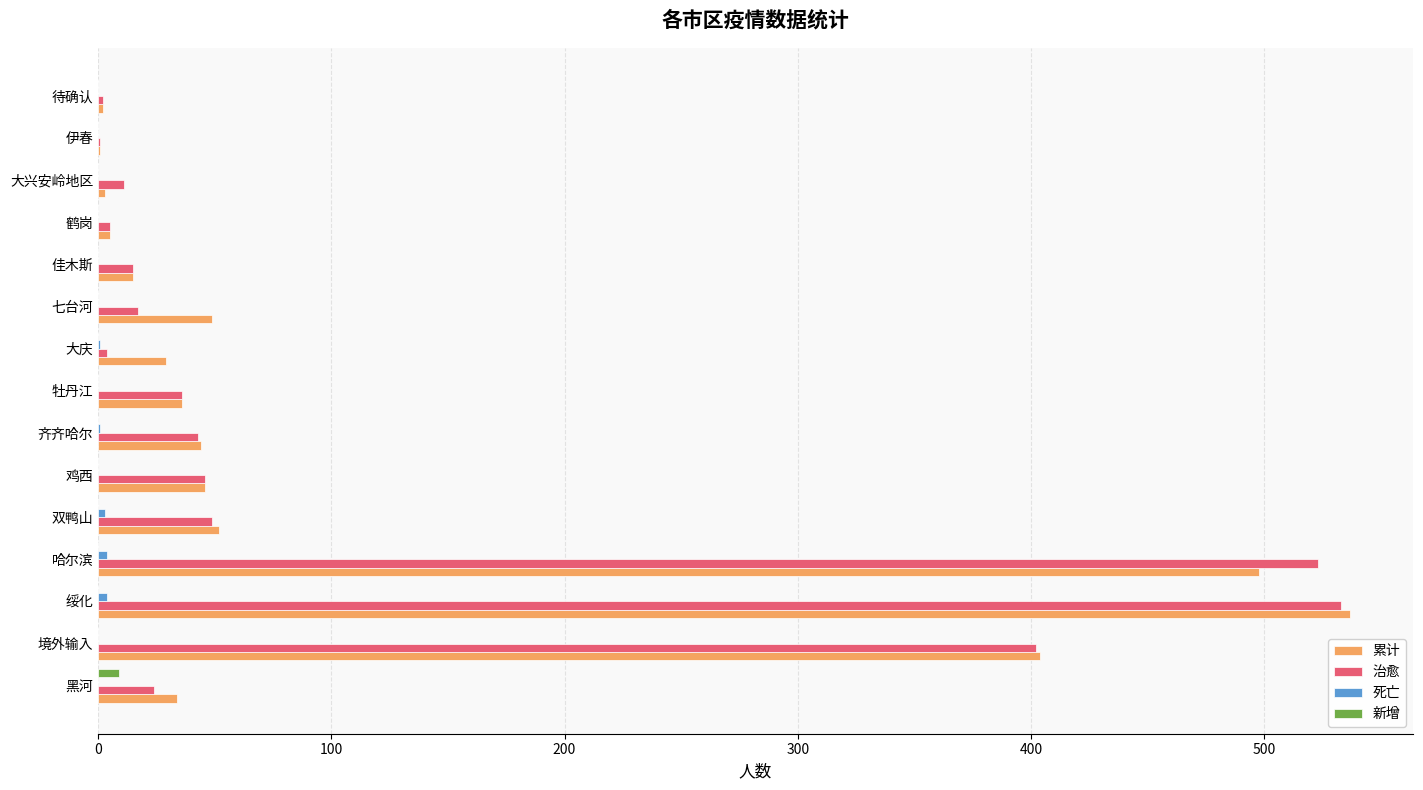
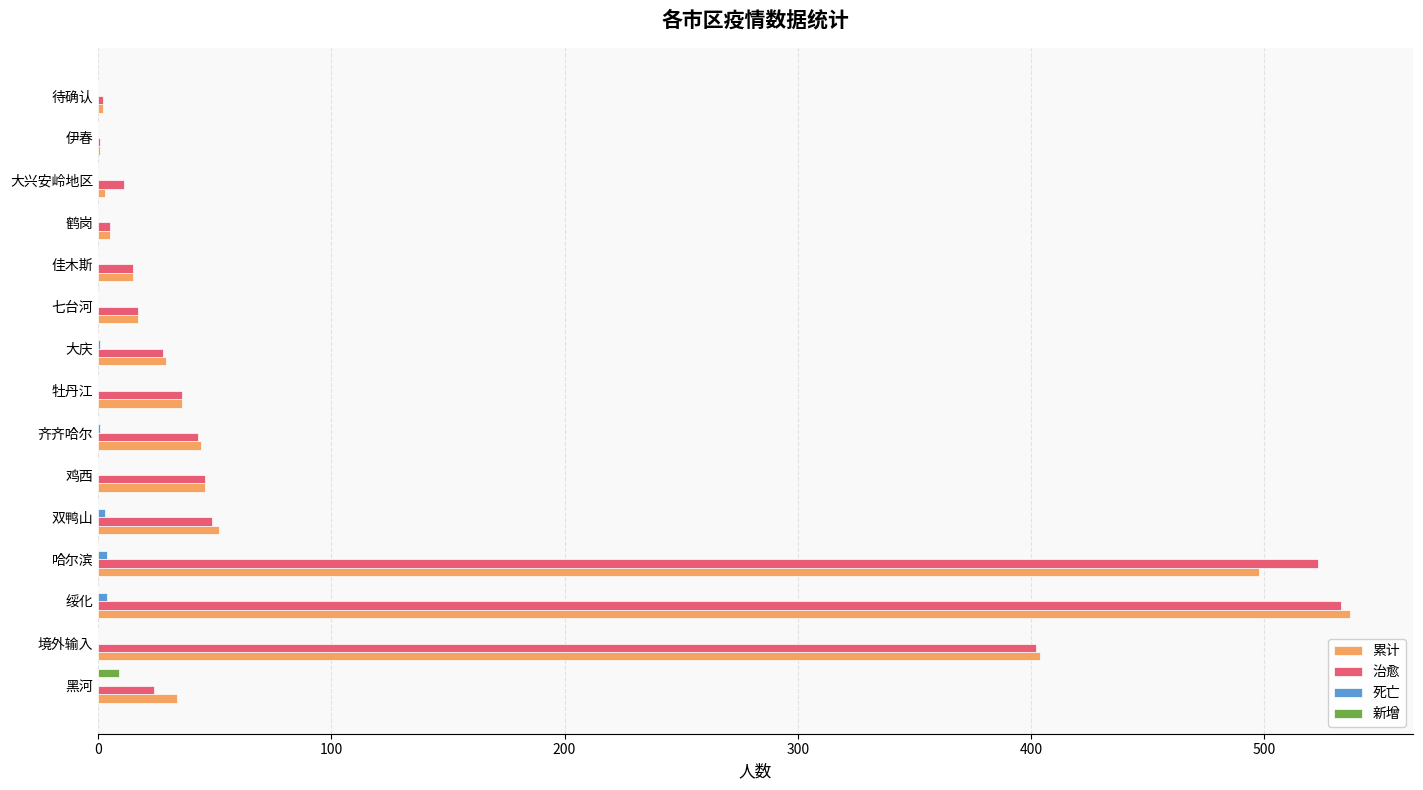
累计, 七台河: 49 -> 17
治愈, 大庆: 4 -> 28
